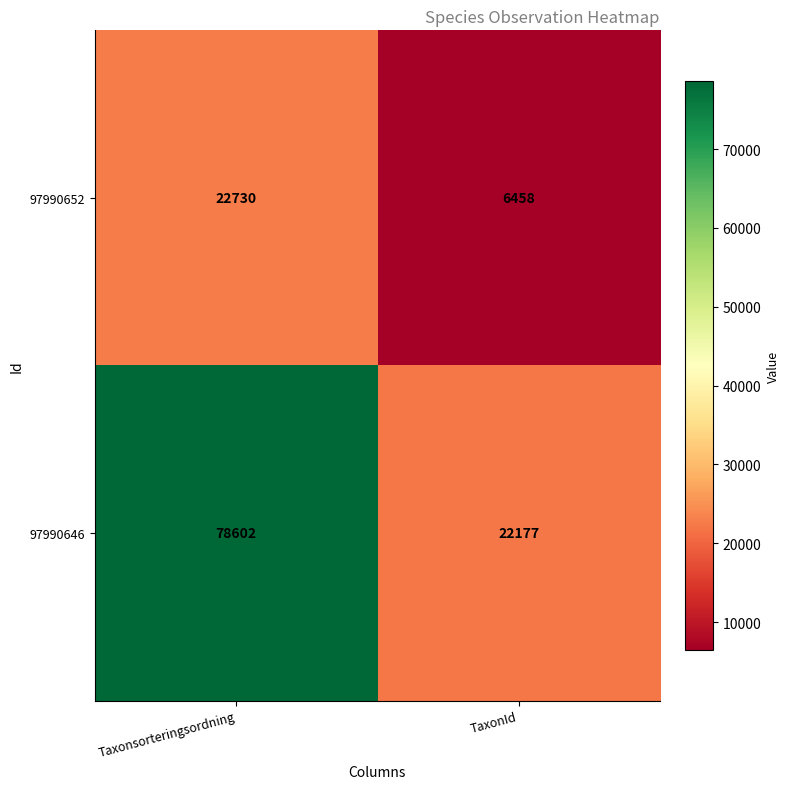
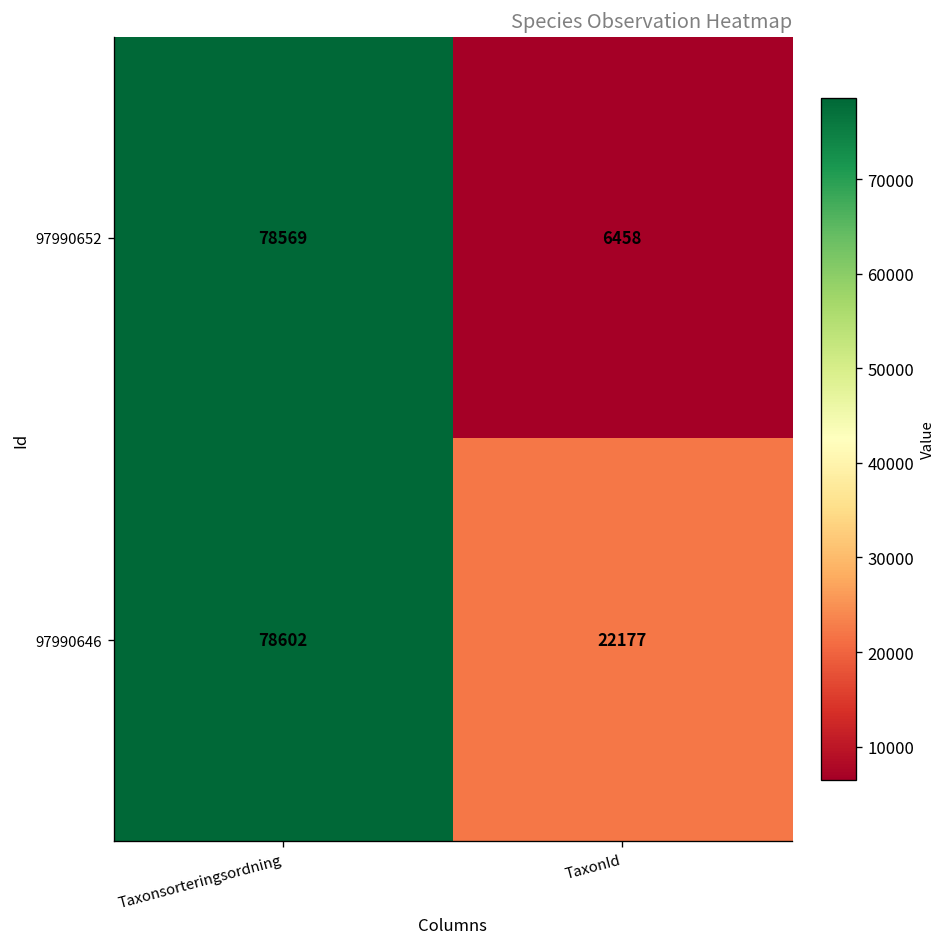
97990652, Taxonsorteringsordning: 22730 -> 78569
